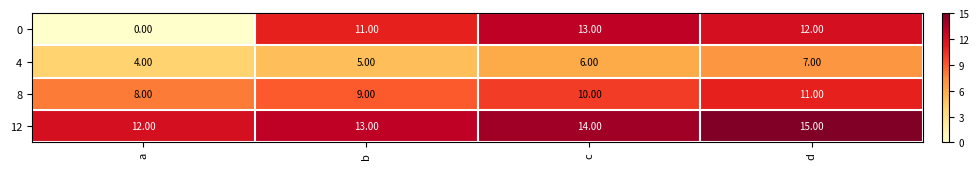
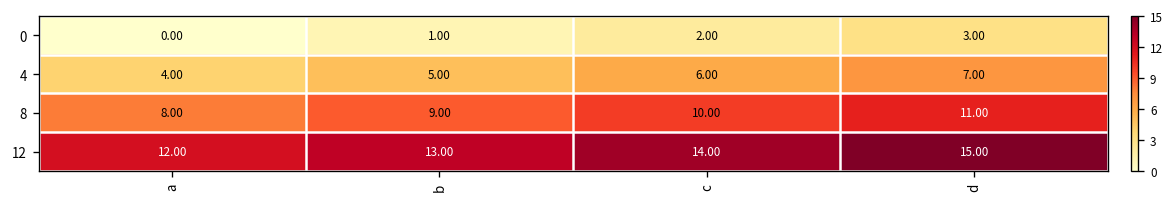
0, b: 11.00 -> 1.00
0, c: 13.00 -> 2.00
0, d: 12.00 -> 3.00
